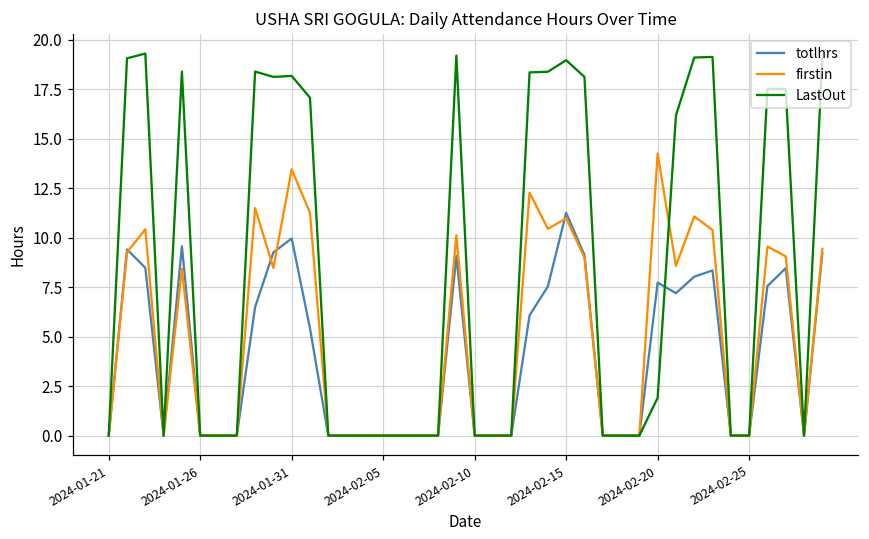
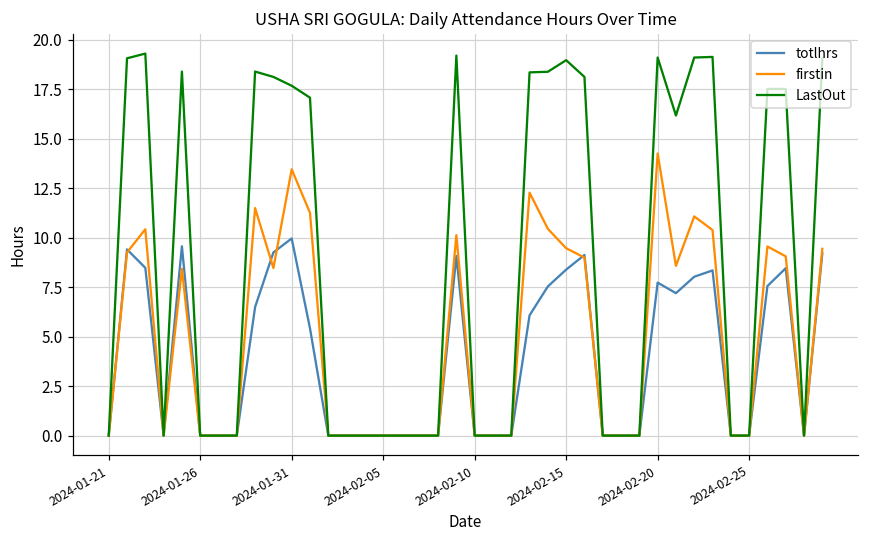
LastOut, 2024-01-31: 18.2 -> 17.7
totlhrs, 2024-02-15: 11.3 -> 8.4
firstin, 2024-02-15: 11.0 -> 9.5
LastOut, 2024-02-20: 1.9 -> 19.1
